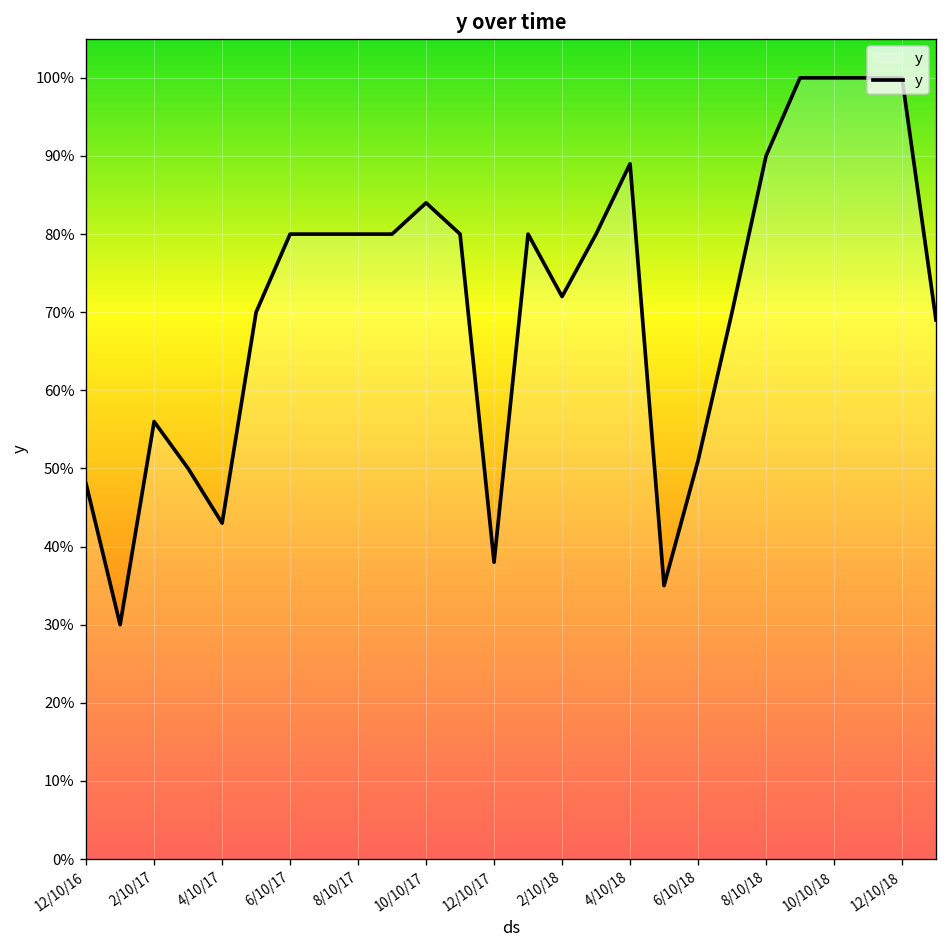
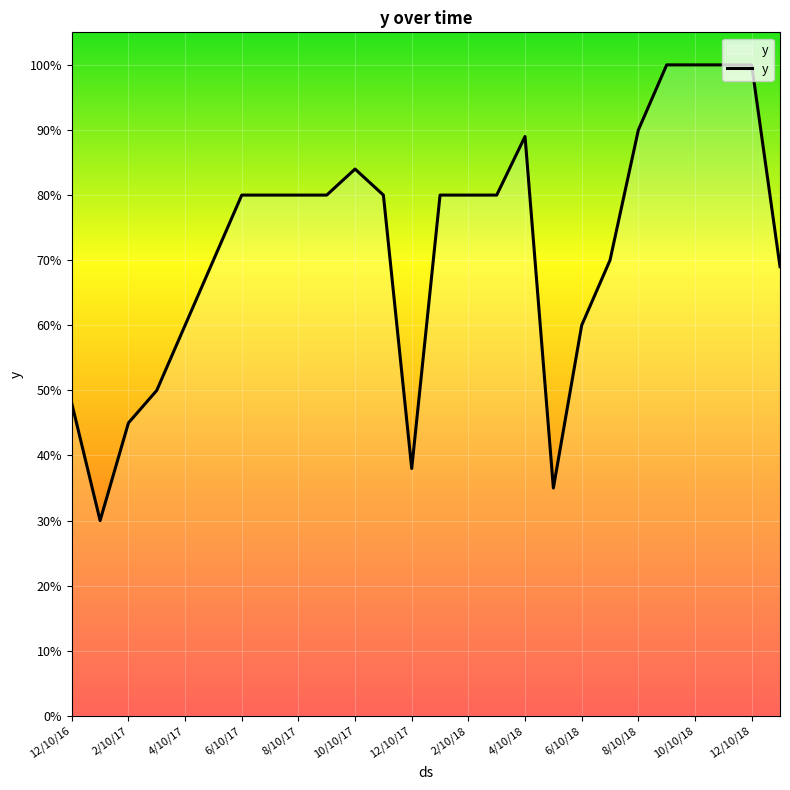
2/10/17: 56% -> 45%
4/10/17: 43% -> 60%
2/10/18: 72% -> 80%
6/10/18: 51% -> 60%
